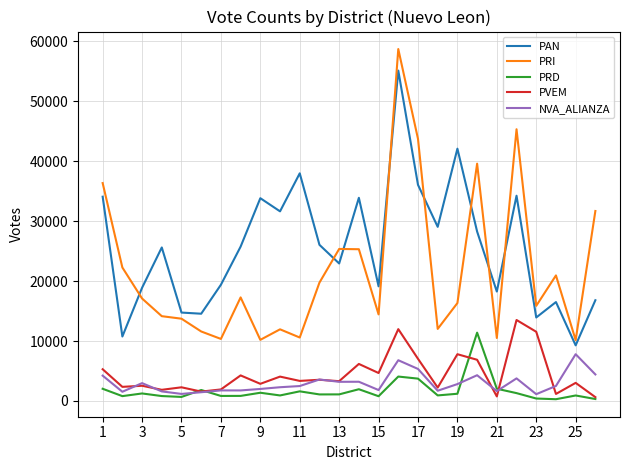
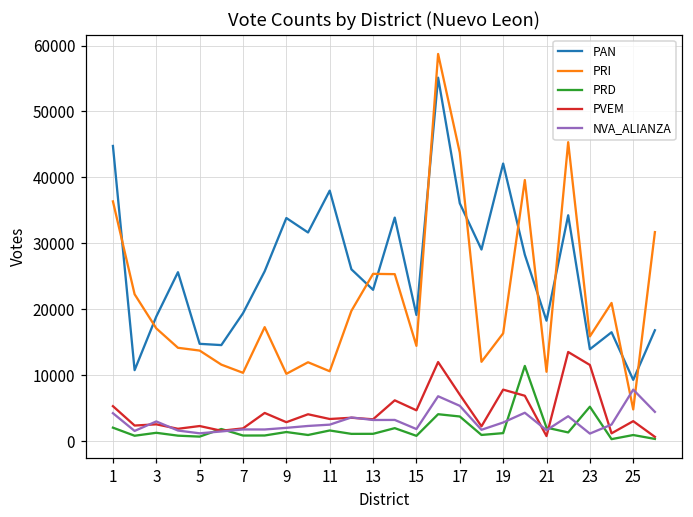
PAN, 1: 34000 -> 45000
PRD, 23: 0 -> 5000
PRI, 25: 10000 -> 5000
